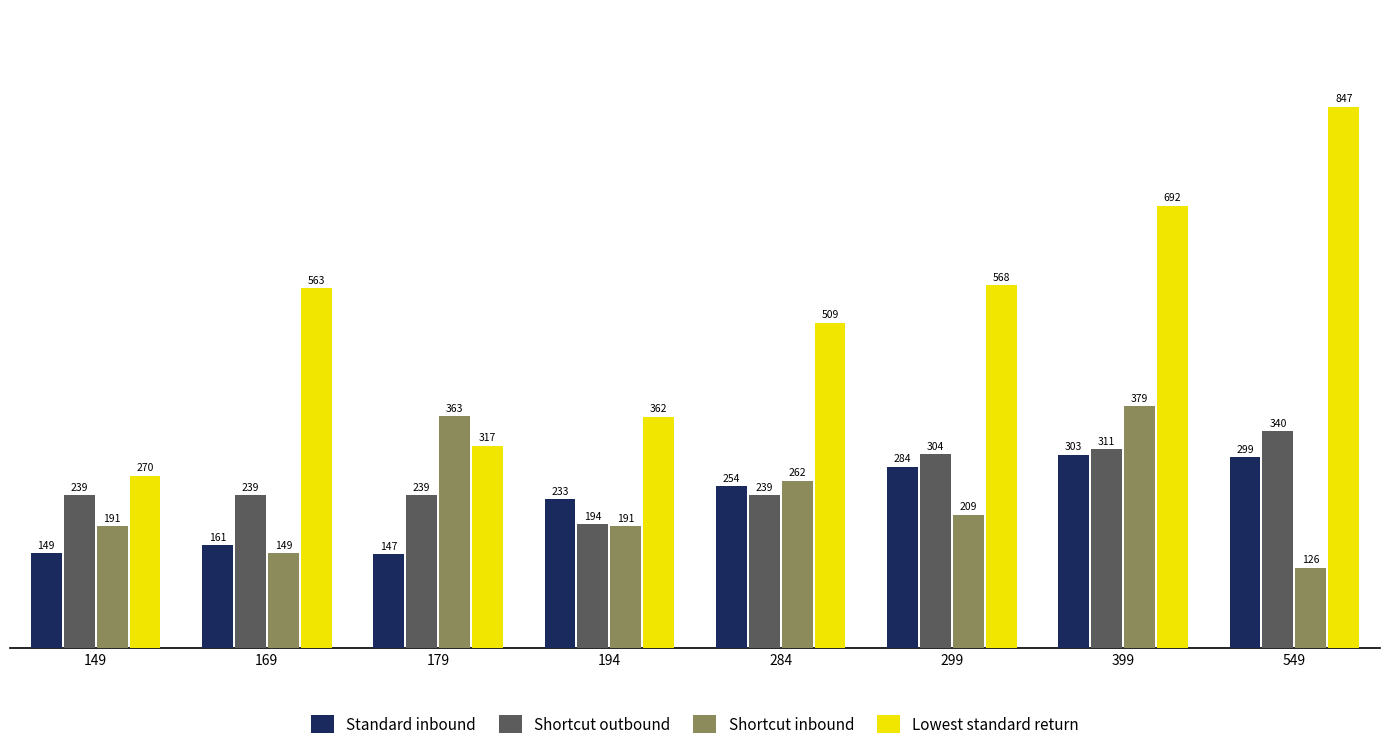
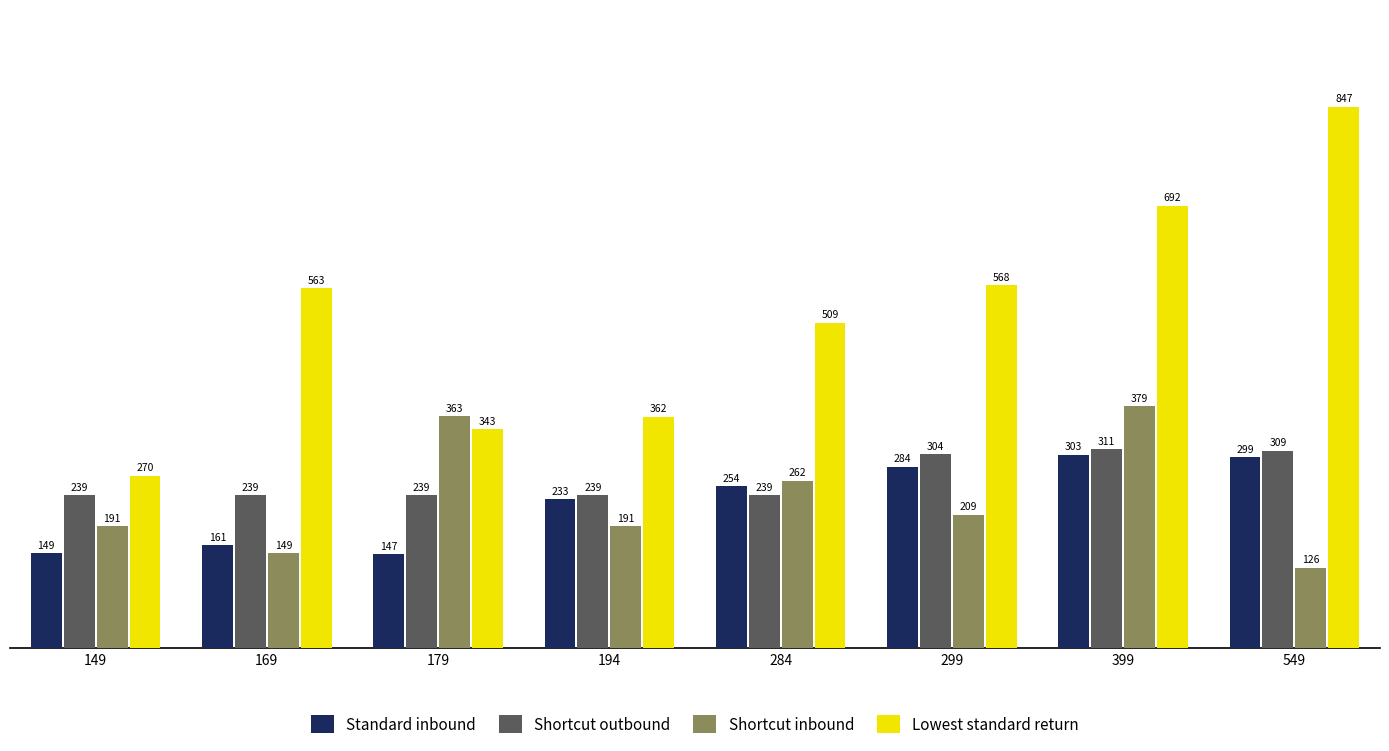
Lowest standard return, 179: 317 -> 343
Shortcut outbound, 194: 194 -> 239
Shortcut outbound, 549: 340 -> 309
